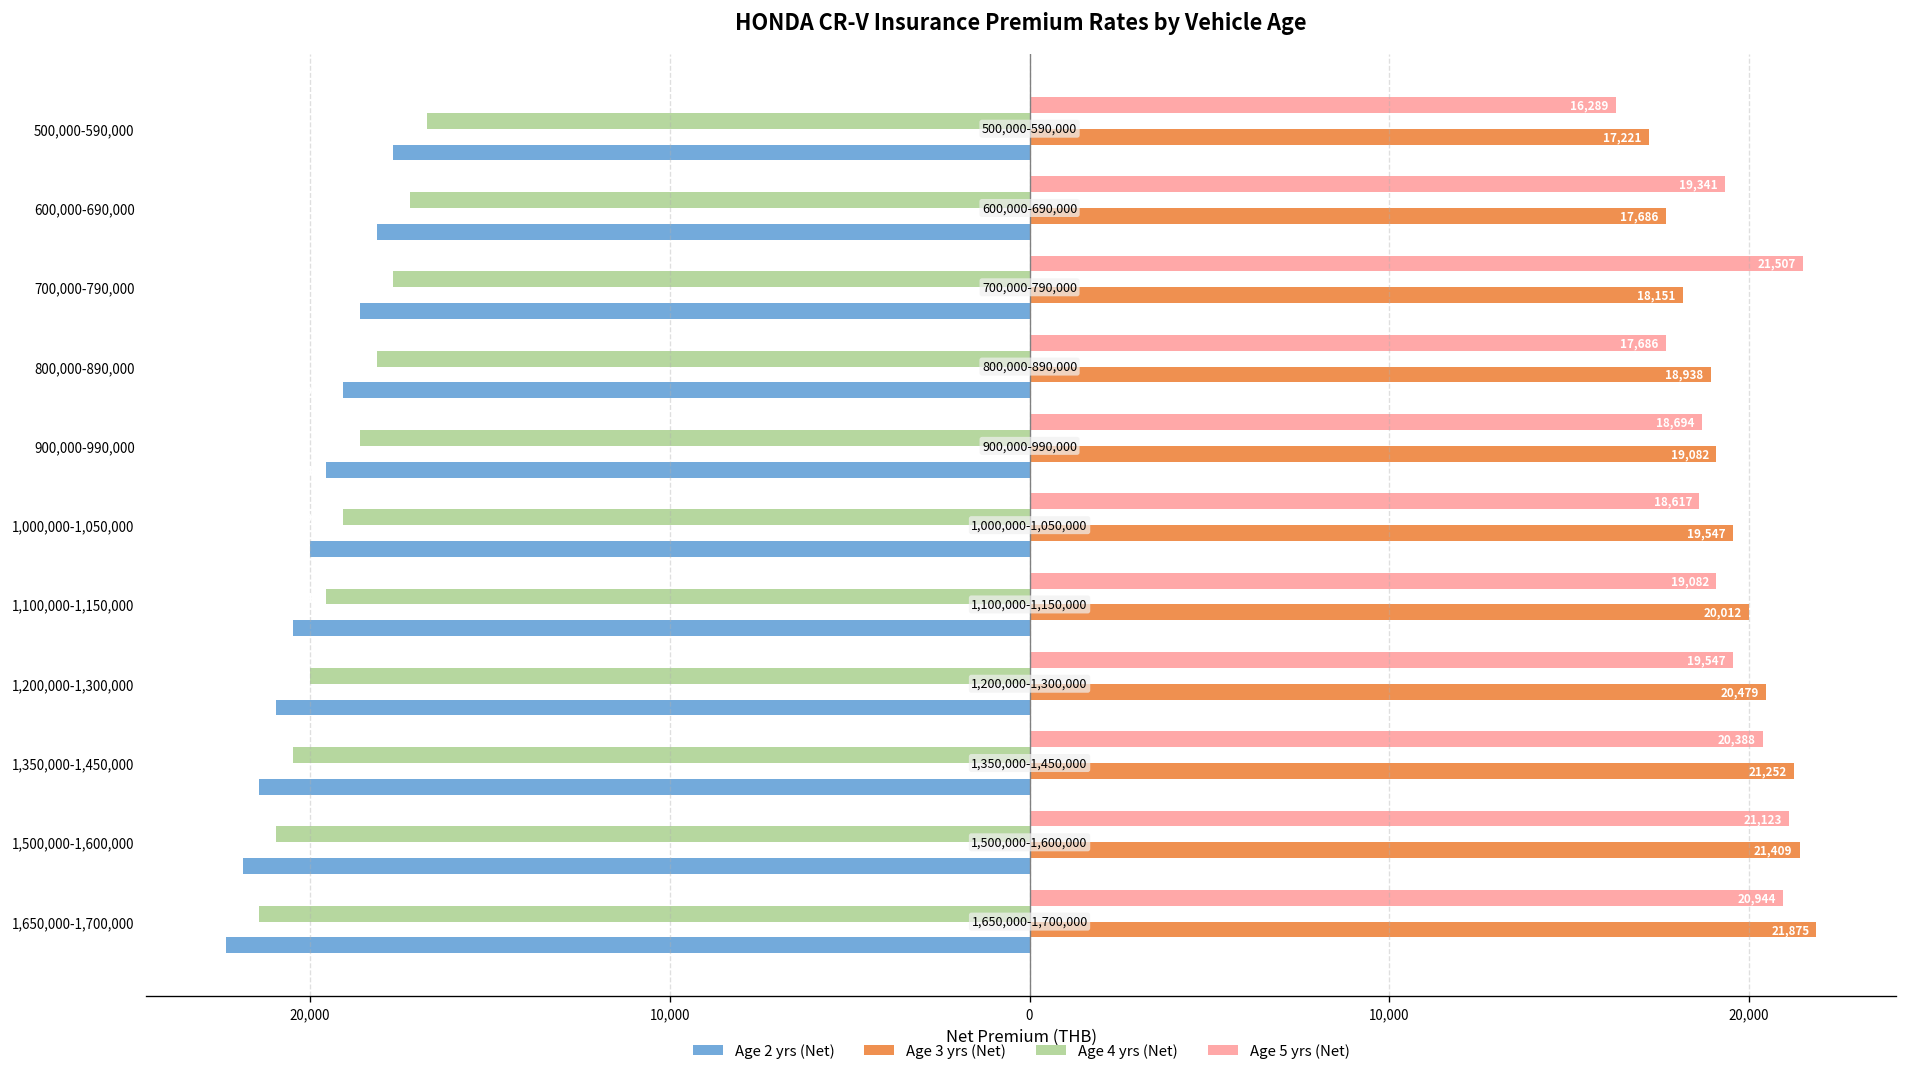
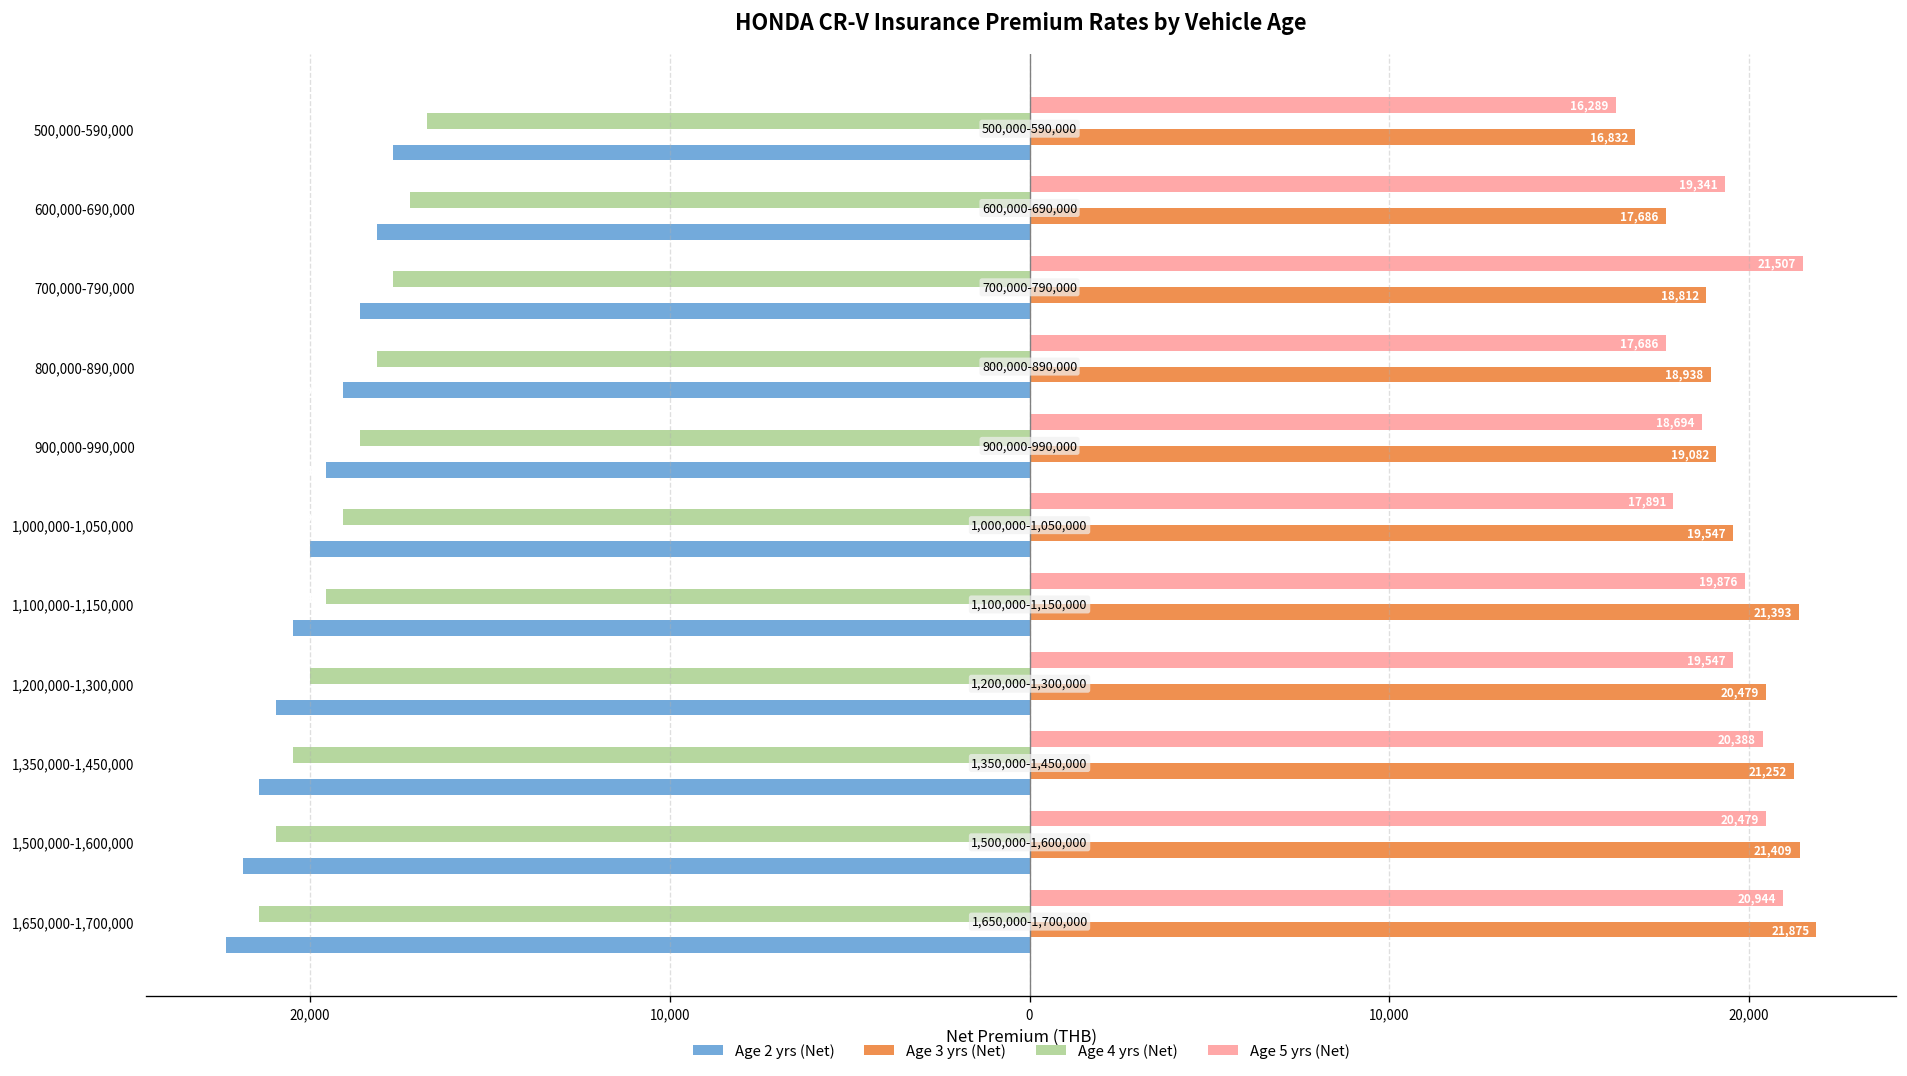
Age 3 yrs (Net), 500,000-590,000: 17,221 -> 16,832
Age 3 yrs (Net), 700,000-790,000: 18,151 -> 18,812
Age 5 yrs (Net), 1,000,000-1,050,000: 18,617 -> 17,891
Age 5 yrs (Net), 1,100,000-1,150,000: 19,082 -> 19,876
Age 3 yrs (Net), 1,100,000-1,150,000: 20,012 -> 21,393
Age 5 yrs (Net), 1,500,000-1,600,000: 21,123 -> 20,479
